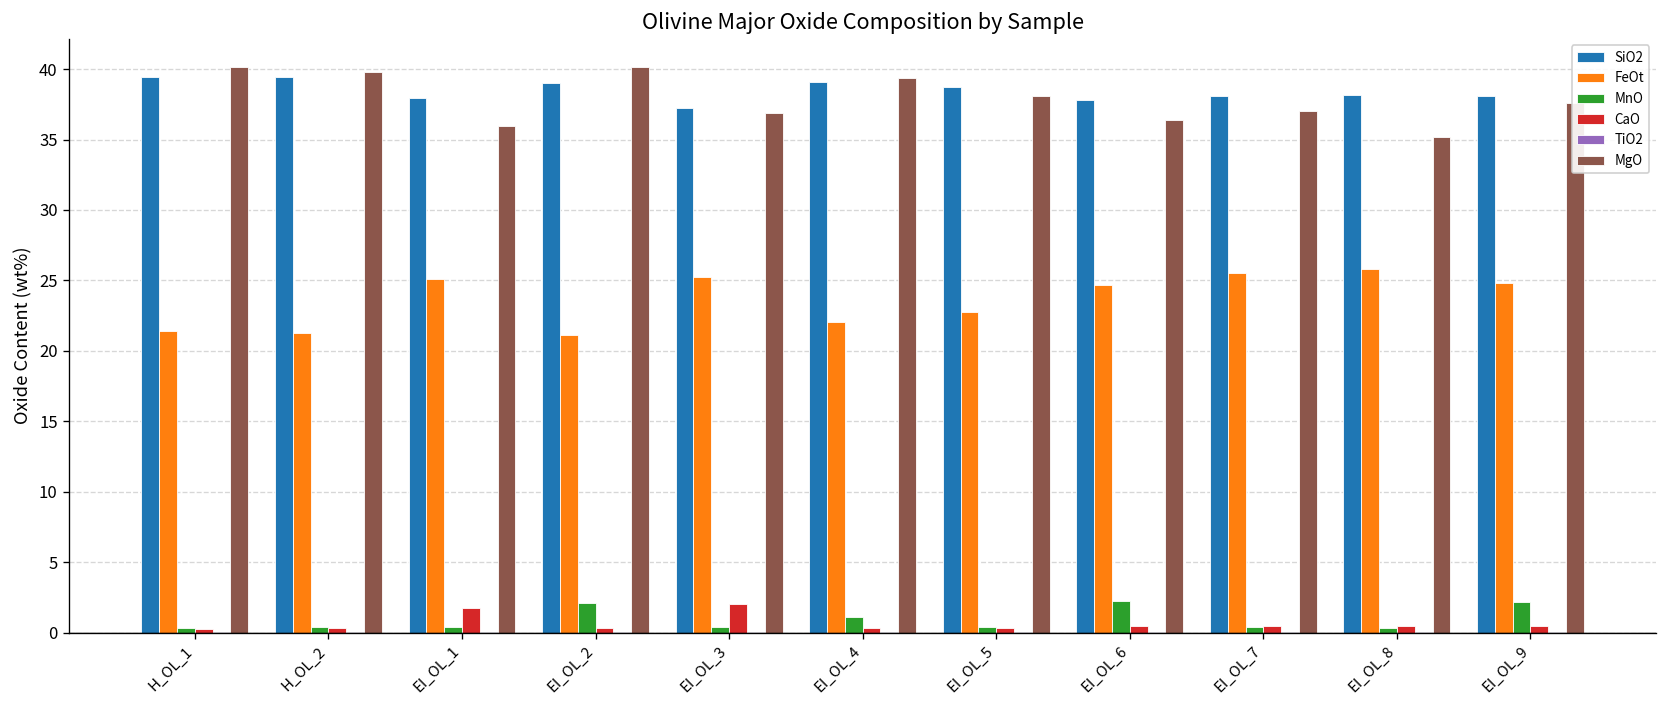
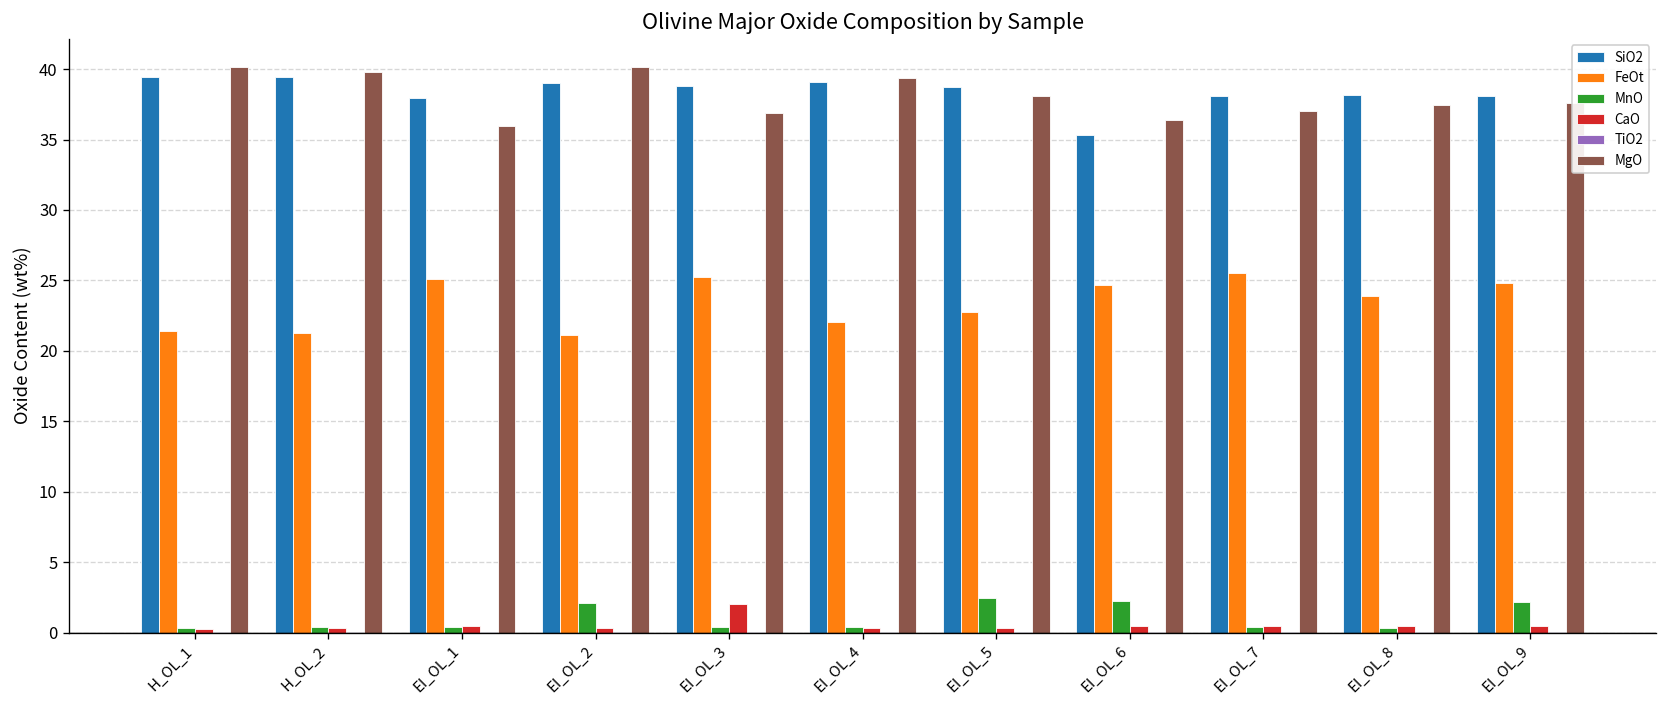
CaO, EI_OL_1: 1.8 -> 0.5
SiO2, EI_OL_3: 37.2 -> 38.8
MnO, EI_OL_4: 1.1 -> 0.4
MnO, EI_OL_5: 0.4 -> 2.5
SiO2, EI_OL_6: 37.8 -> 35.4
FeOt, EI_OL_8: 25.8 -> 23.9
MgO, EI_OL_8: 35.2 -> 37.5
